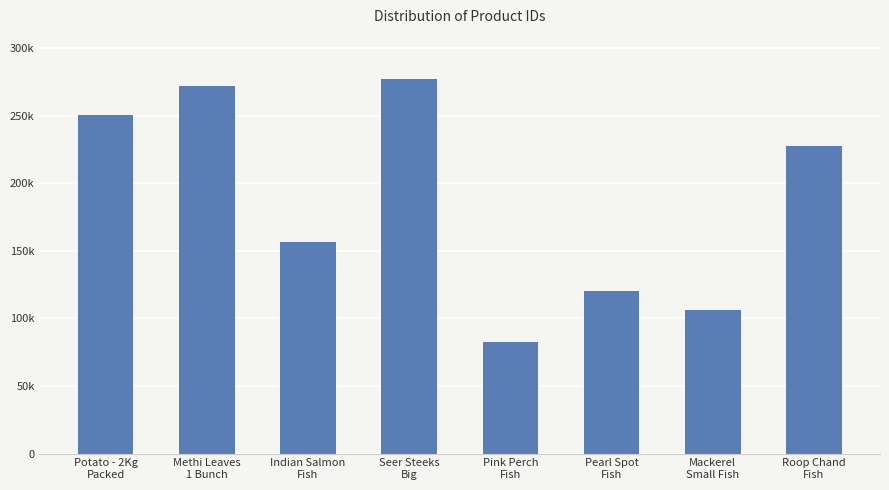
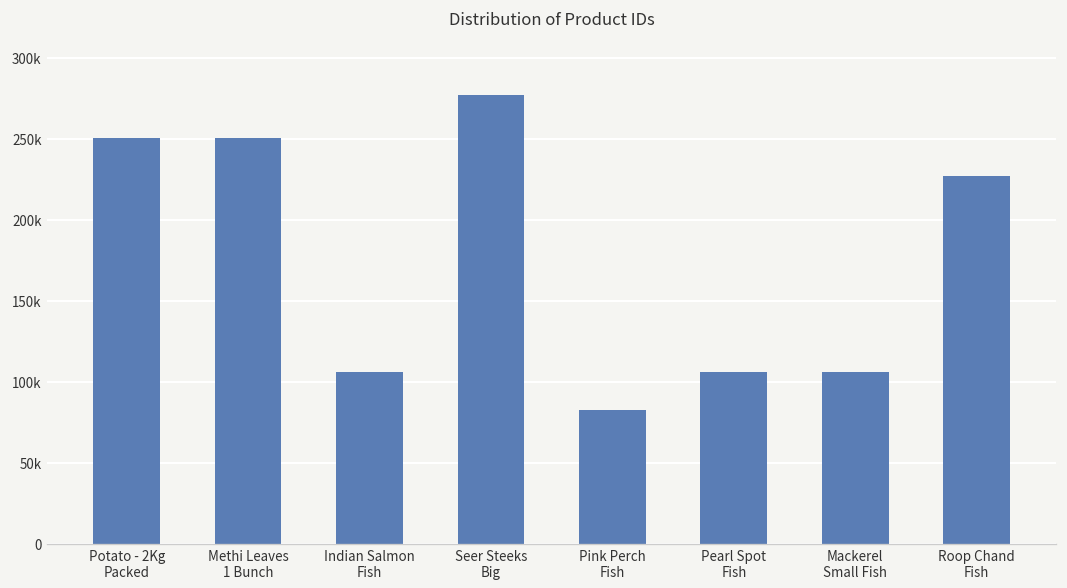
Methi Leaves 1 Bunch: 272000 -> 251000
Indian Salmon Fish: 156000 -> 106000
Pearl Spot Fish: 121000 -> 106000
